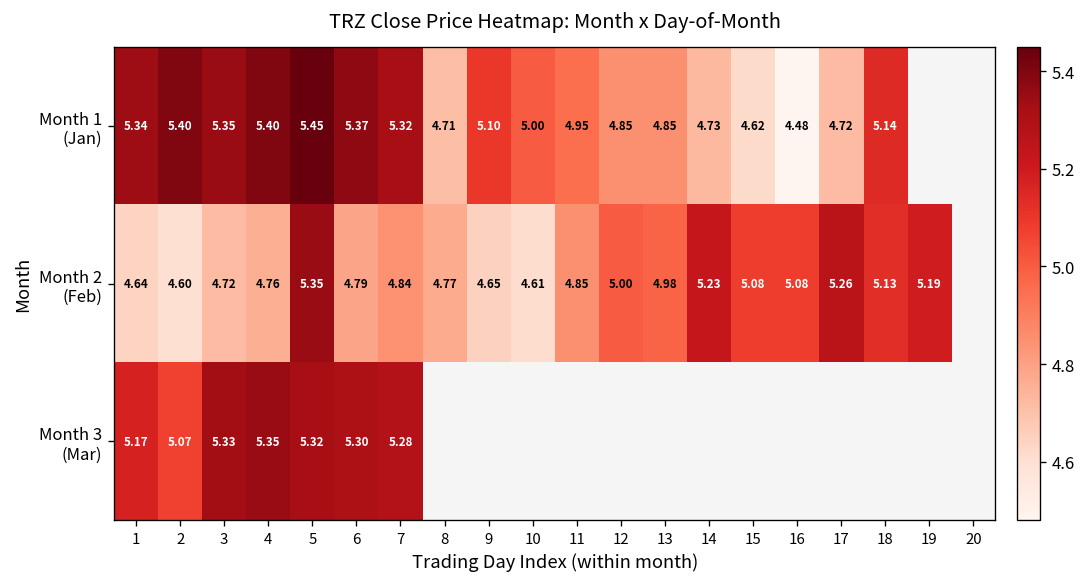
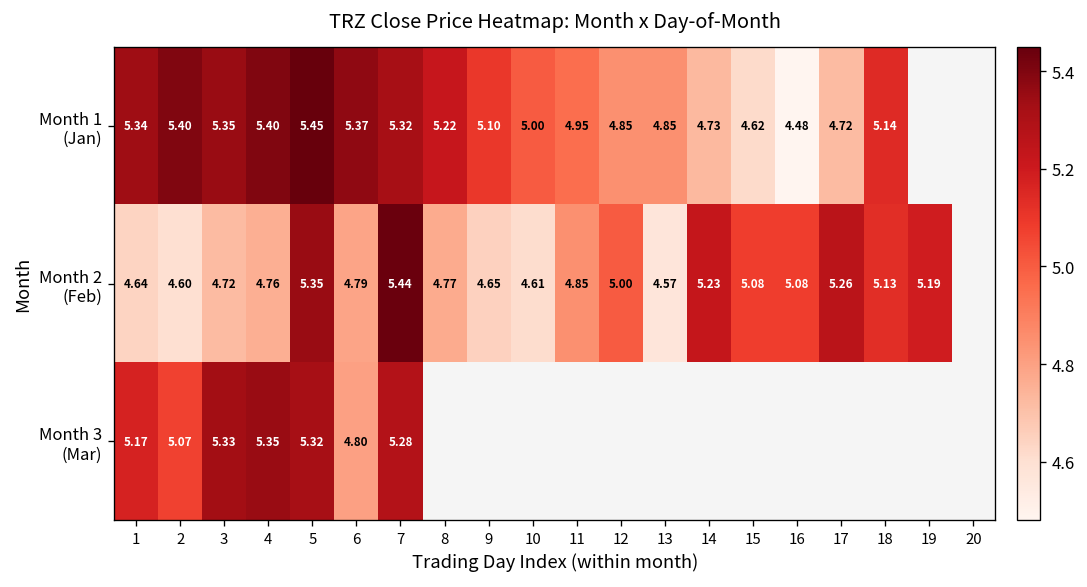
Month 1 (Jan), 8: 4.71 -> 5.22
Month 2 (Feb), 7: 4.84 -> 5.44
Month 2 (Feb), 13: 4.98 -> 4.57
Month 3 (Mar), 6: 5.30 -> 4.80
